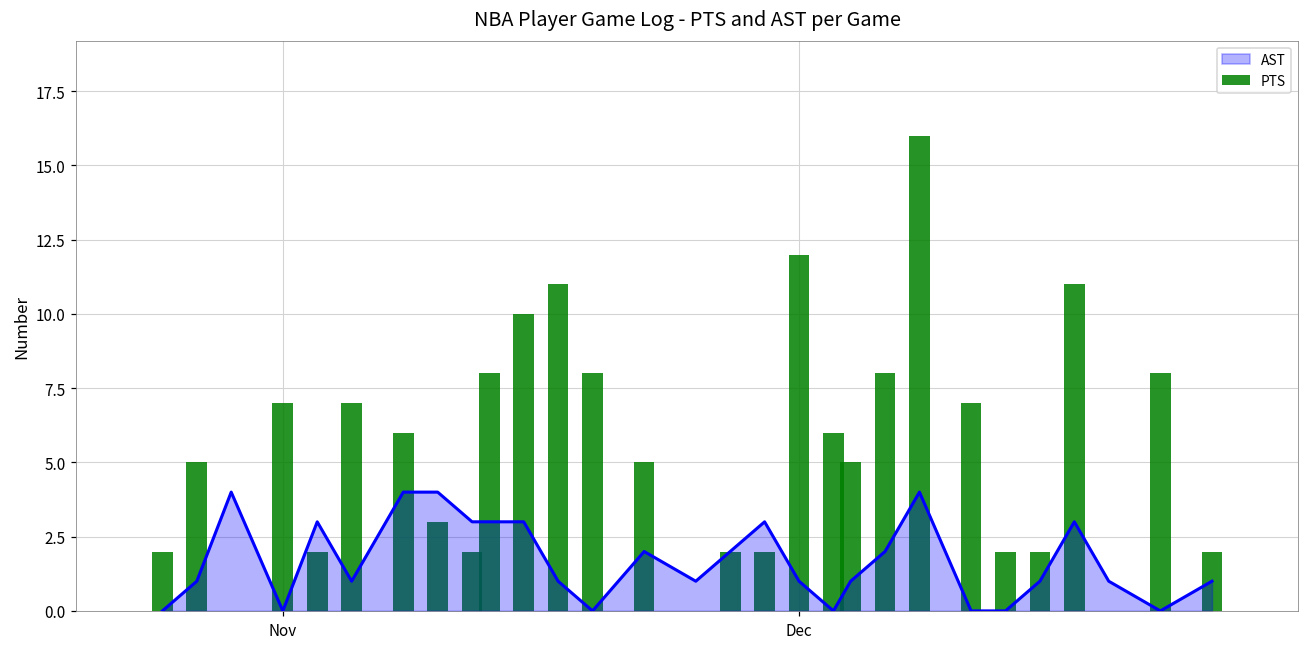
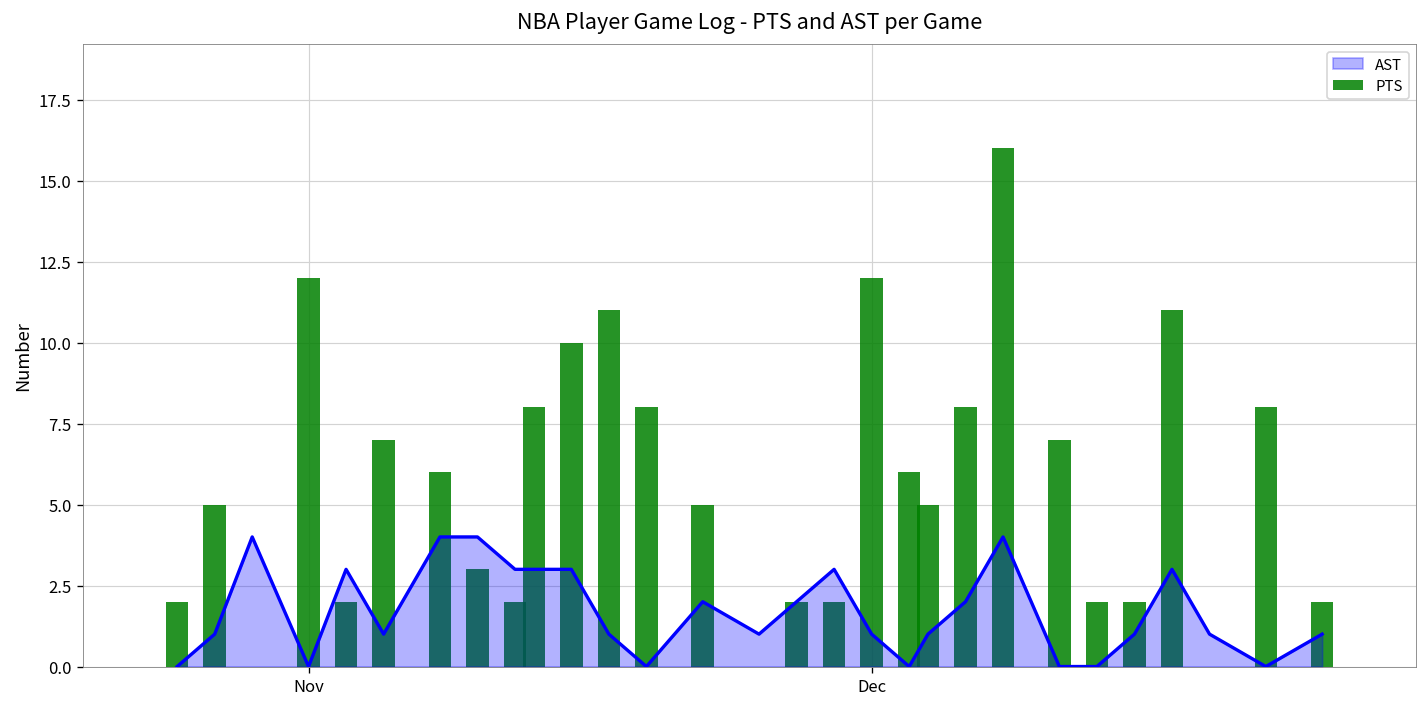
PTS, Nov: 7 -> 12
